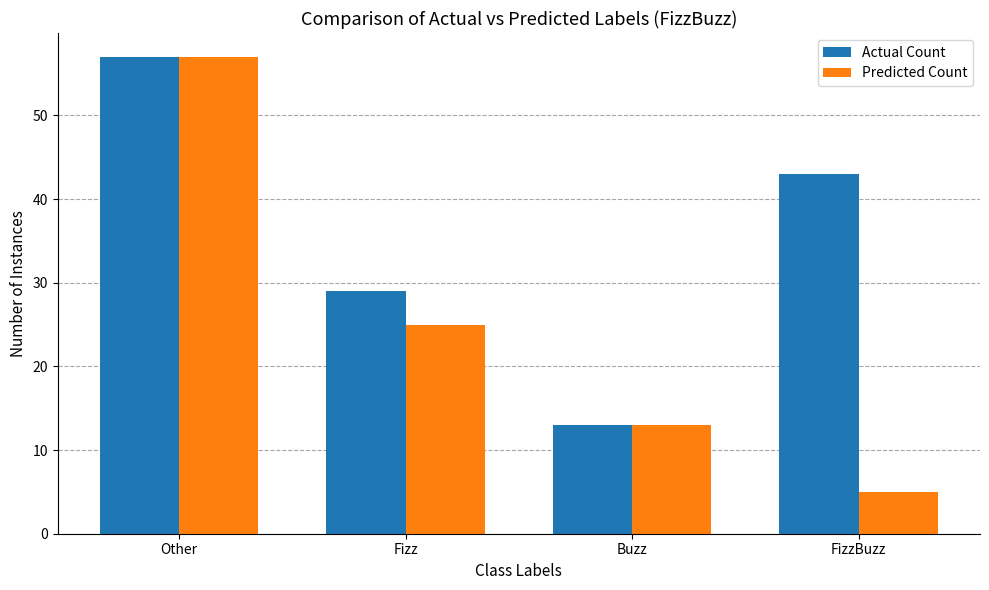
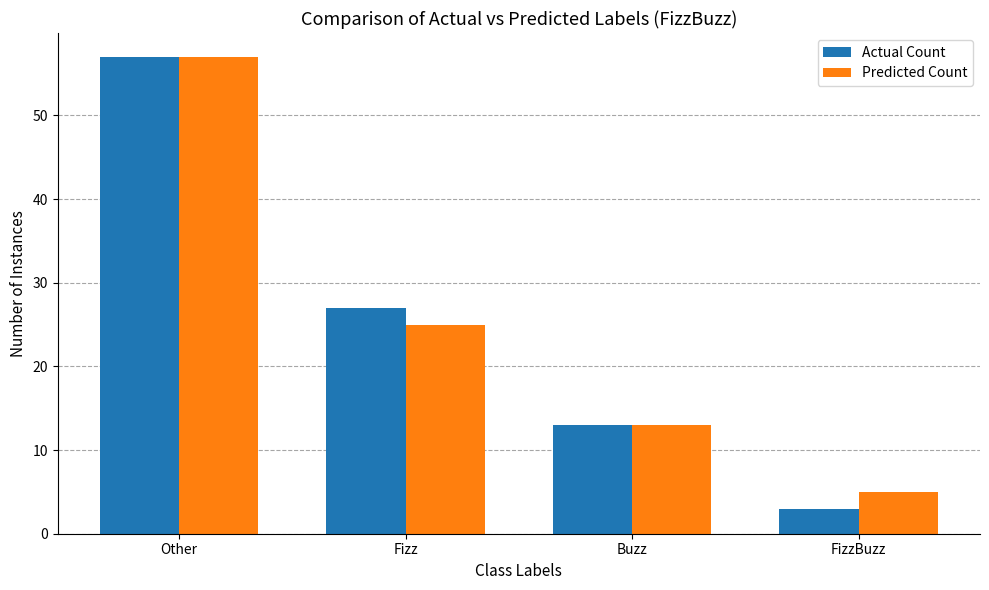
Actual Count, Fizz: 29 -> 27
Actual Count, FizzBuzz: 43 -> 3
